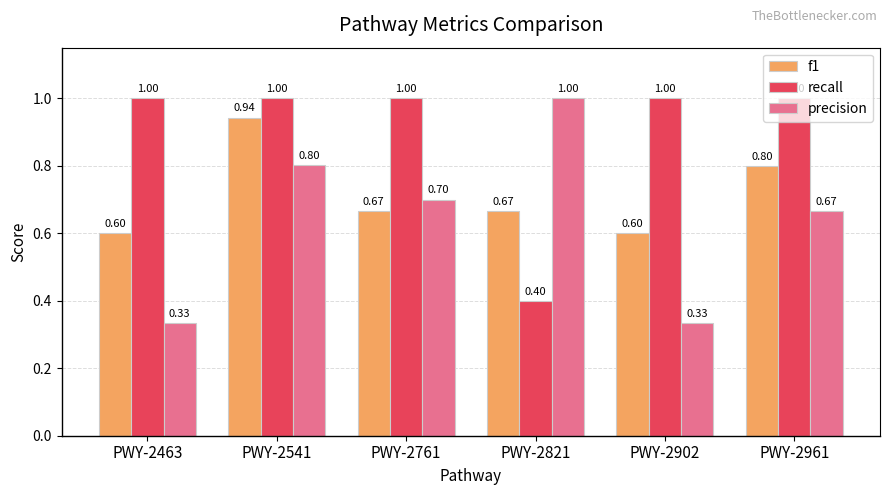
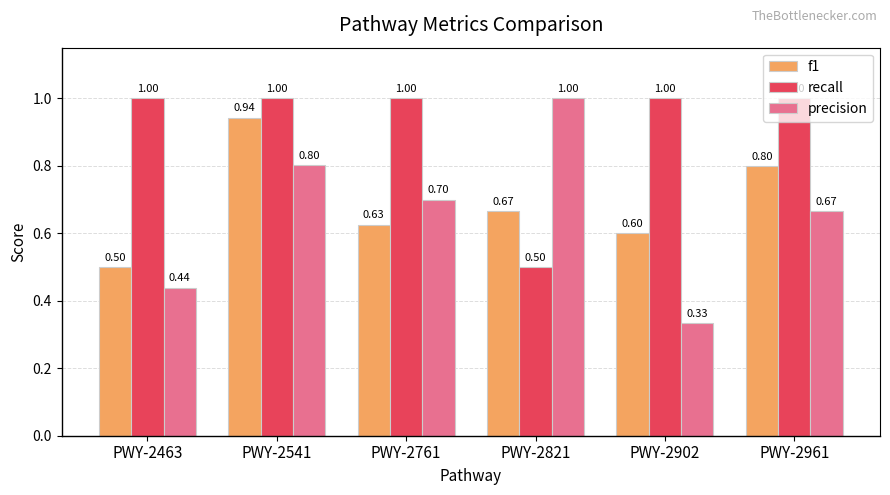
f1, PWY-2463: 0.60 -> 0.50
precision, PWY-2463: 0.33 -> 0.44
f1, PWY-2761: 0.67 -> 0.63
recall, PWY-2821: 0.40 -> 0.50
